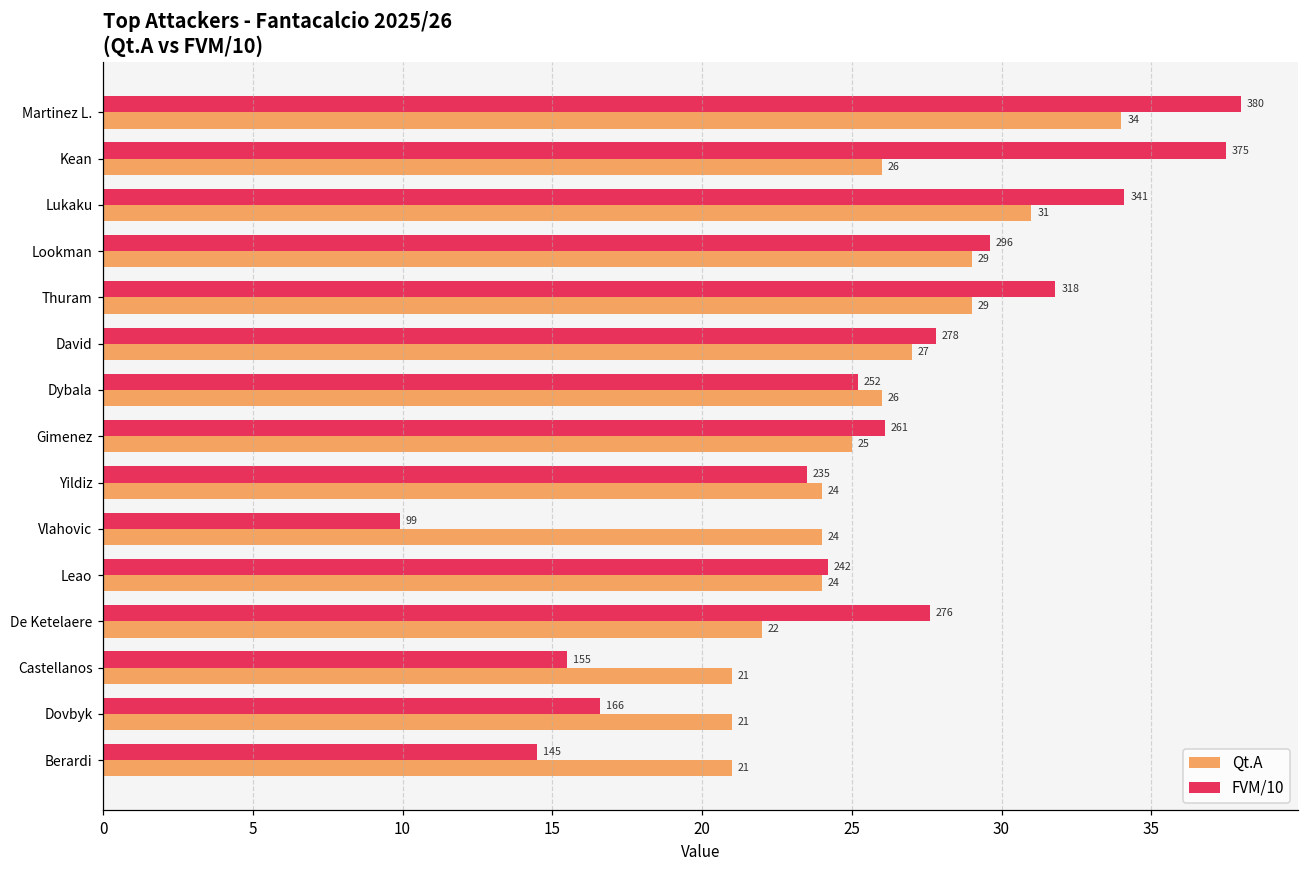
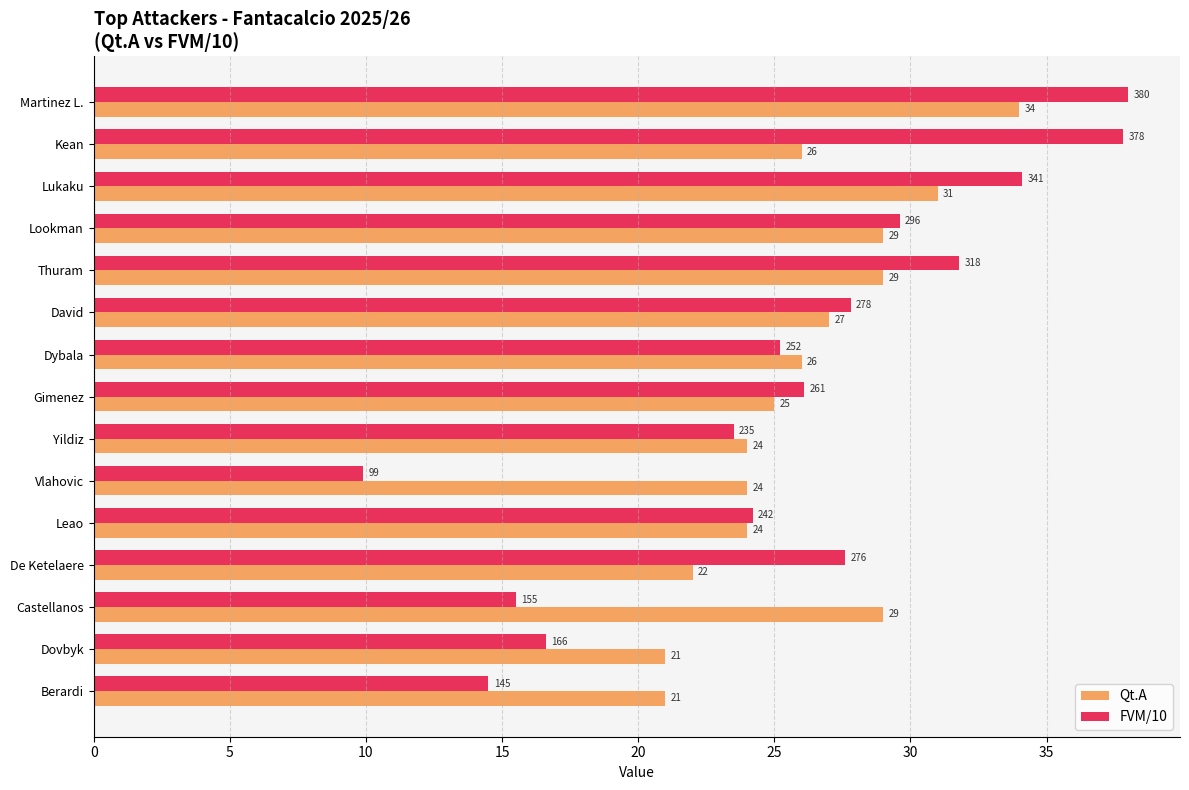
FVM/10, Kean: 375 -> 378
Qt.A, Castellanos: 21 -> 29
